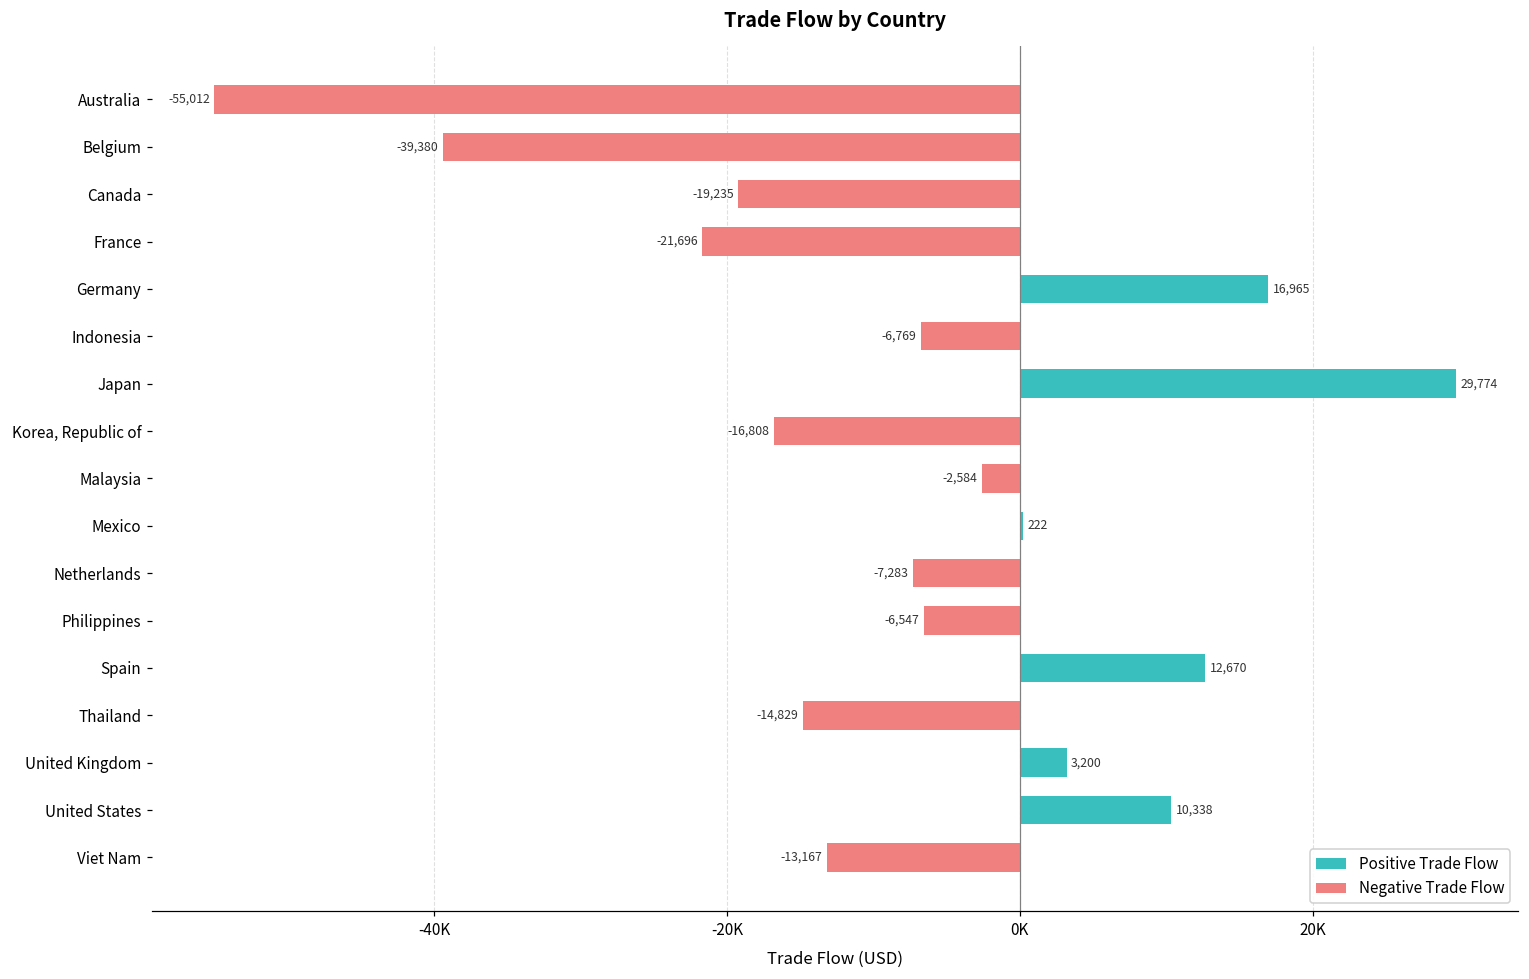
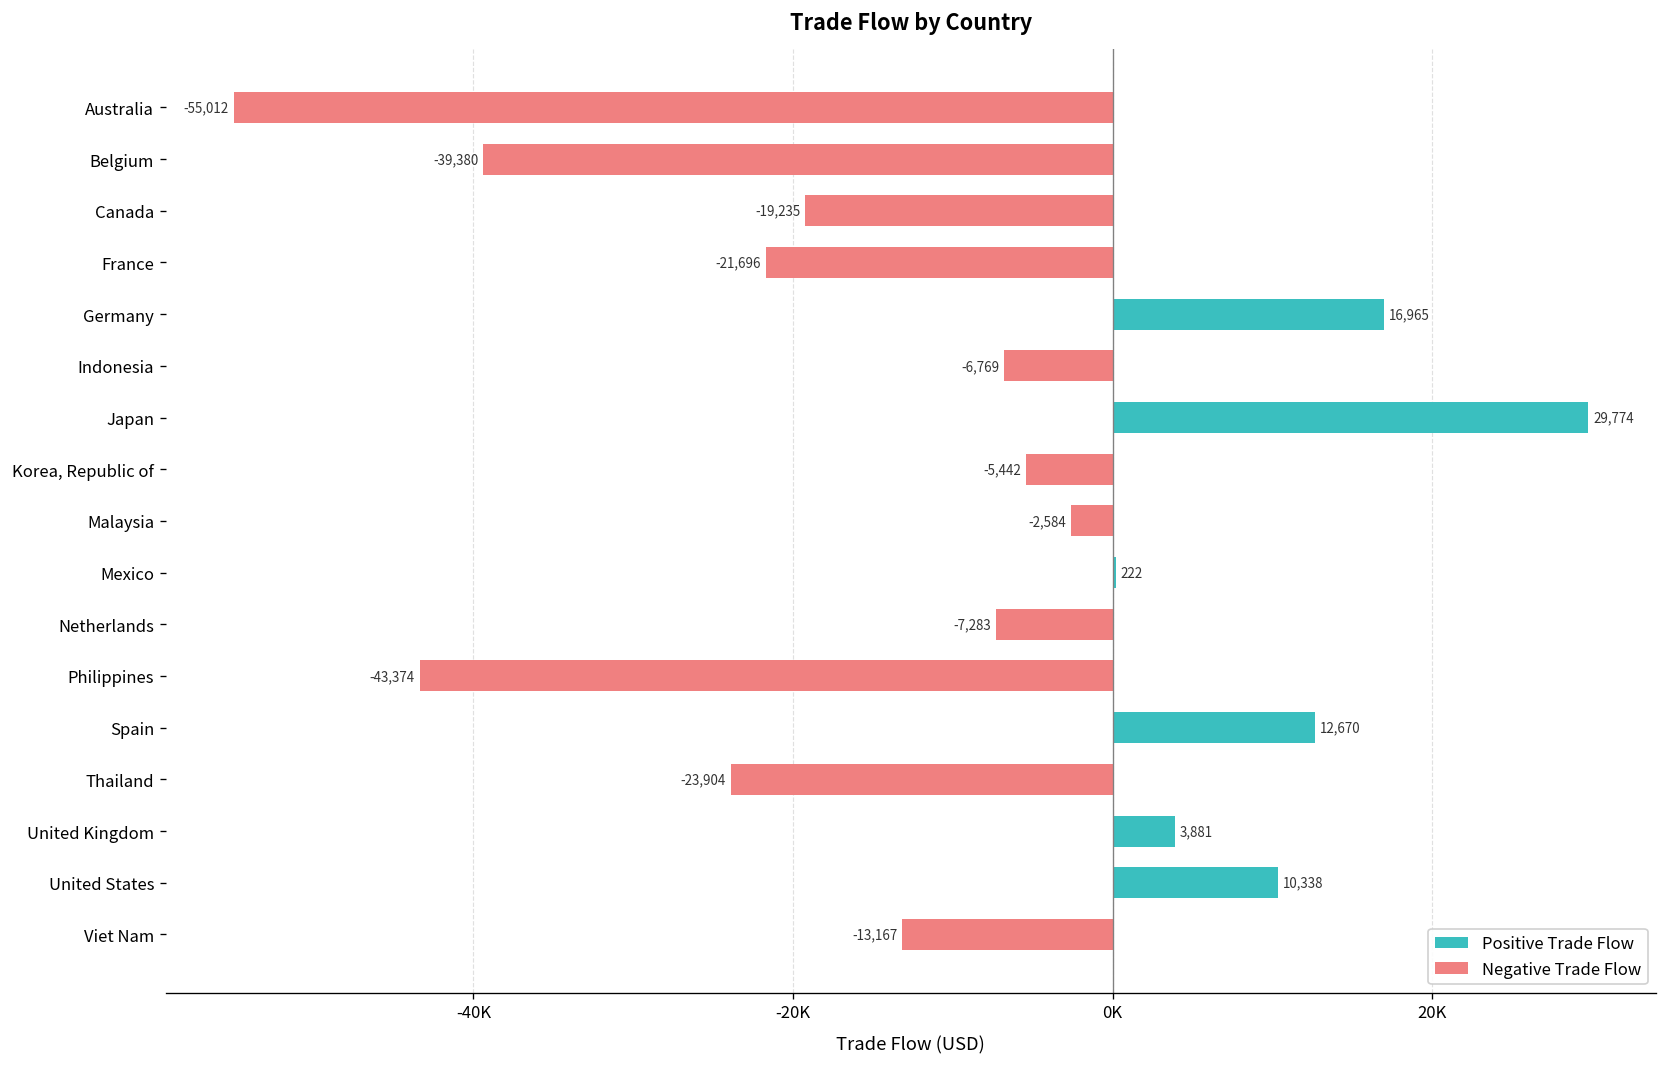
Negative Trade Flow, Korea, Republic of: -16,808 -> -5,442
Negative Trade Flow, Philippines: -6,547 -> -43,374
Negative Trade Flow, Thailand: -14,829 -> -23,904
Positive Trade Flow, United Kingdom: 3,200 -> 3,881
